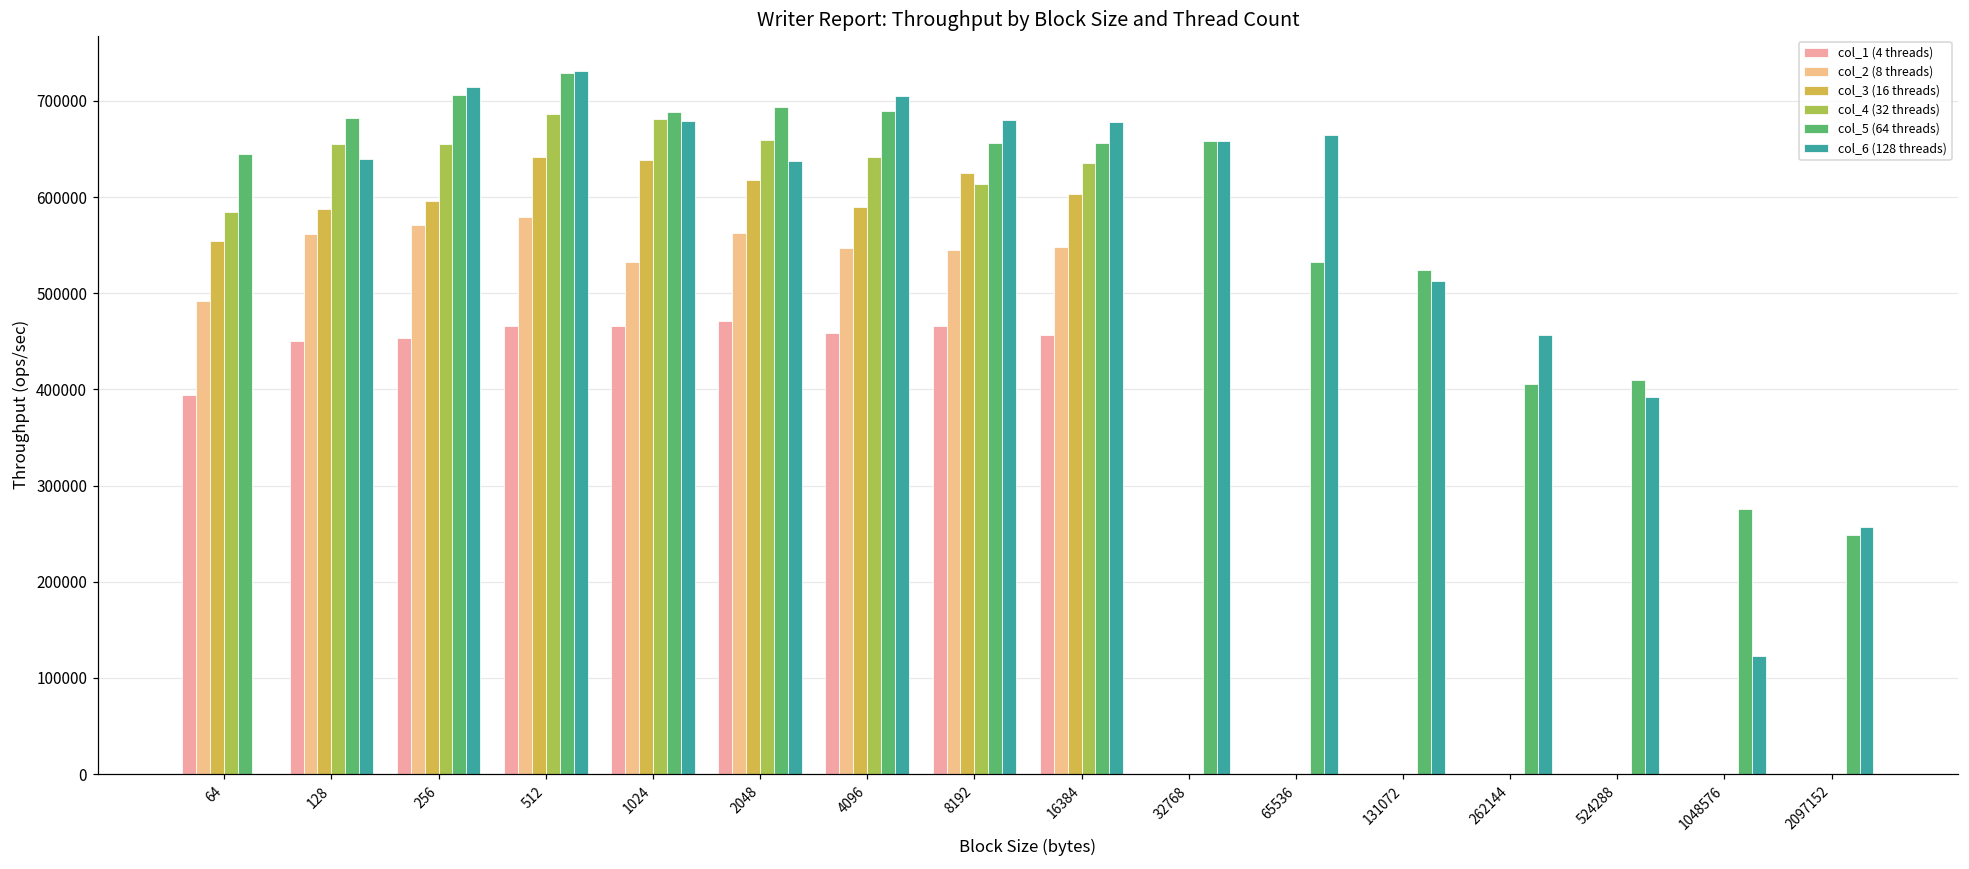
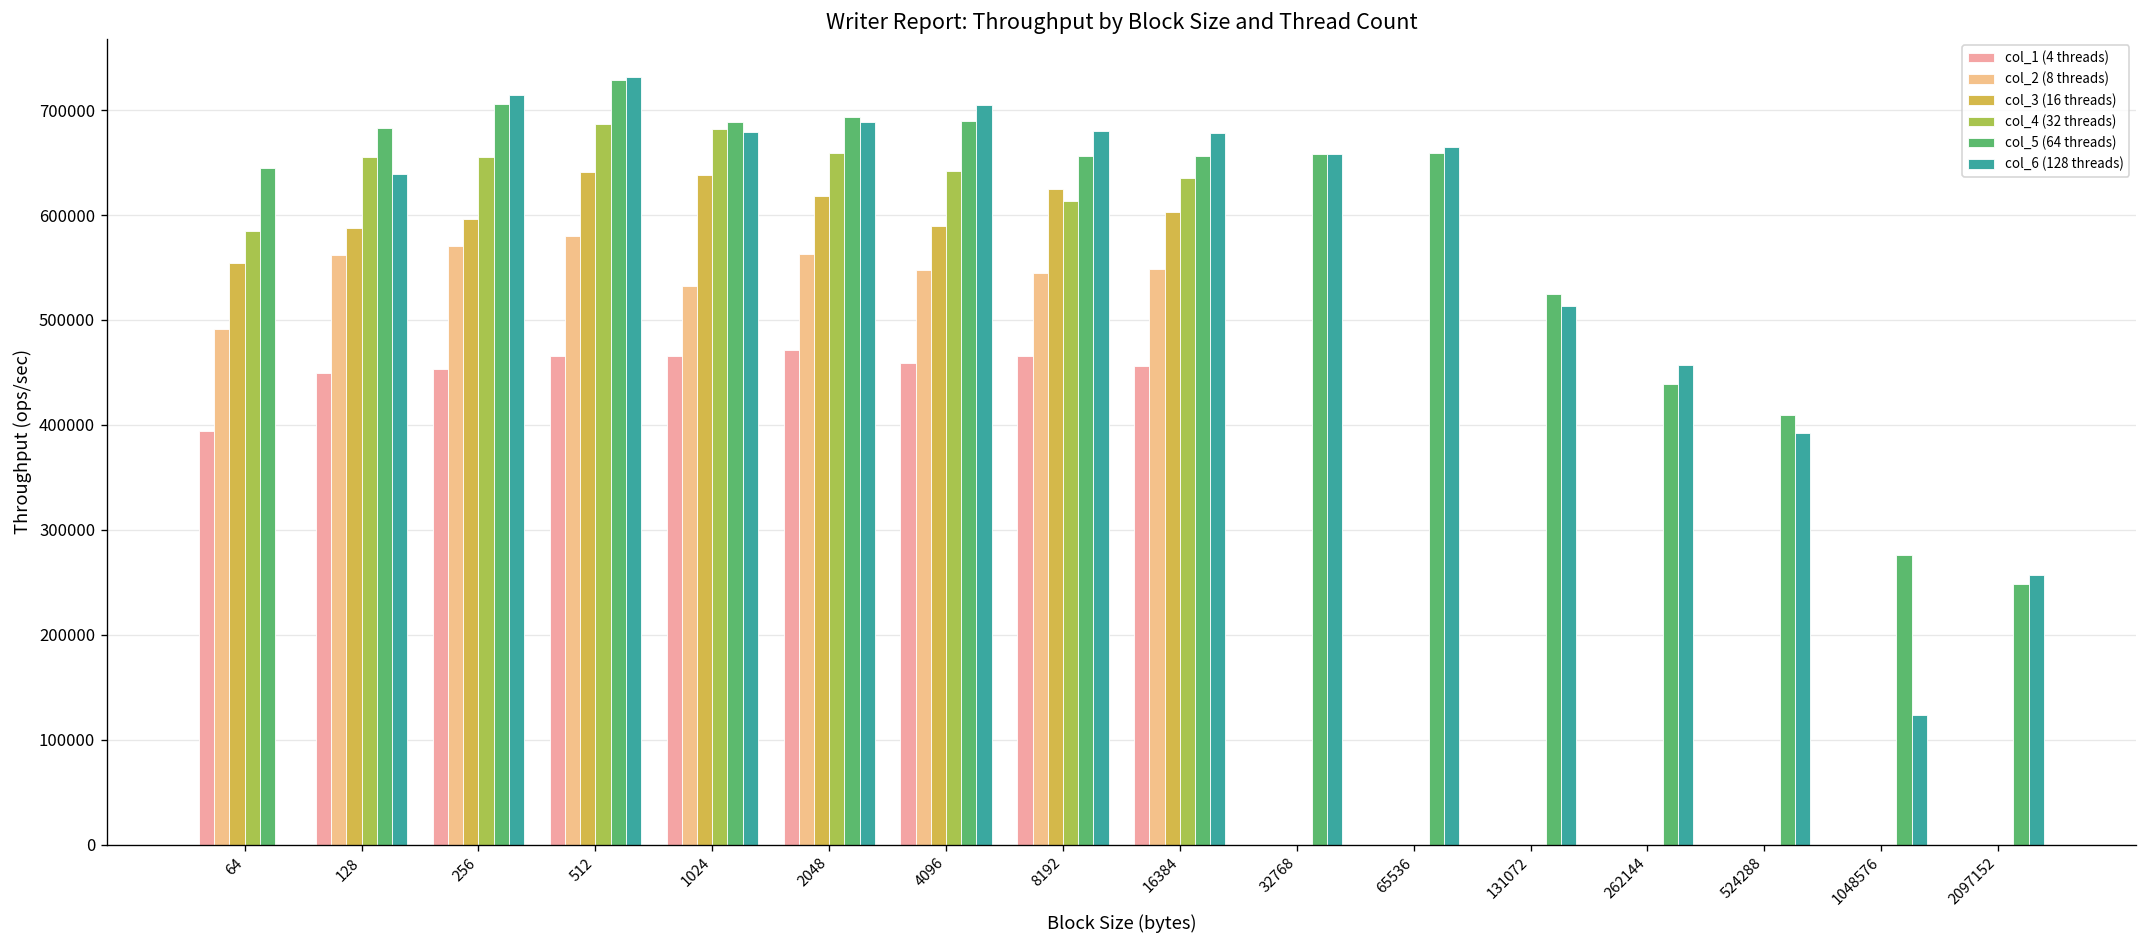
col_6 (128 threads), 2048: 640000 -> 690000
col_5 (64 threads), 65536: 530000 -> 660000
col_5 (64 threads), 262144: 410000 -> 440000
